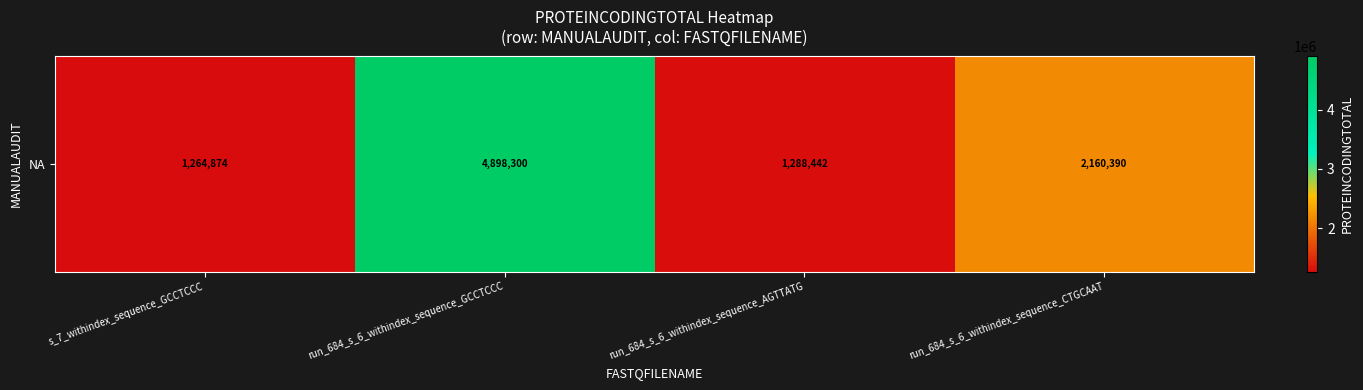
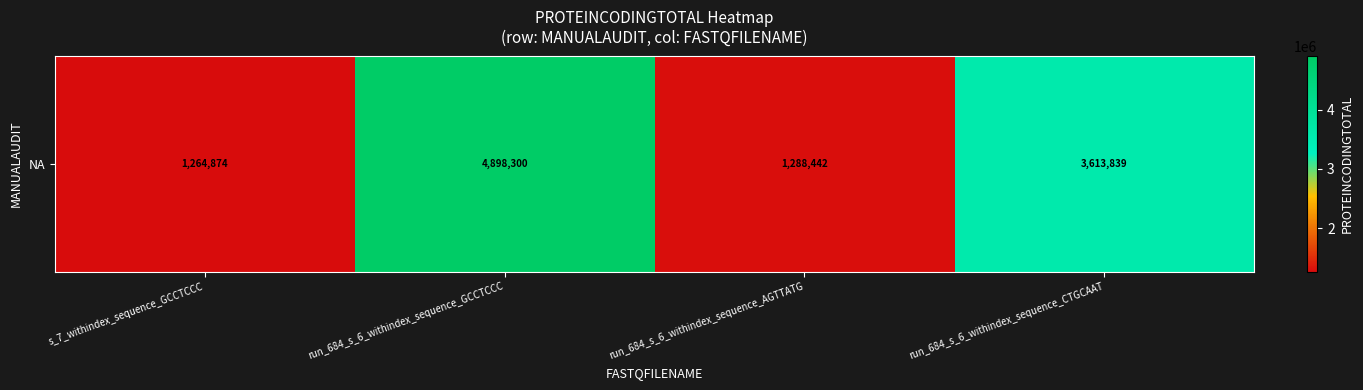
NA, run_684_s_6_withindex_sequence_CTGCAAT: 2,160,390 -> 3,613,839
